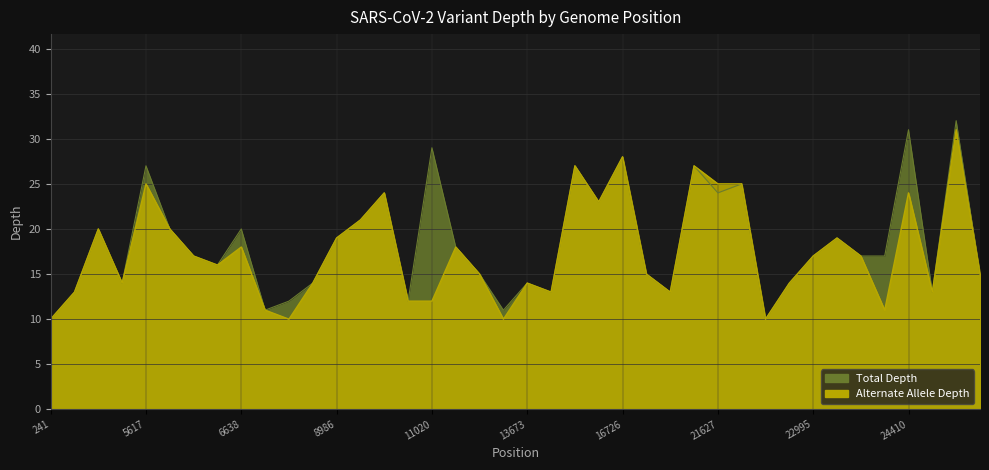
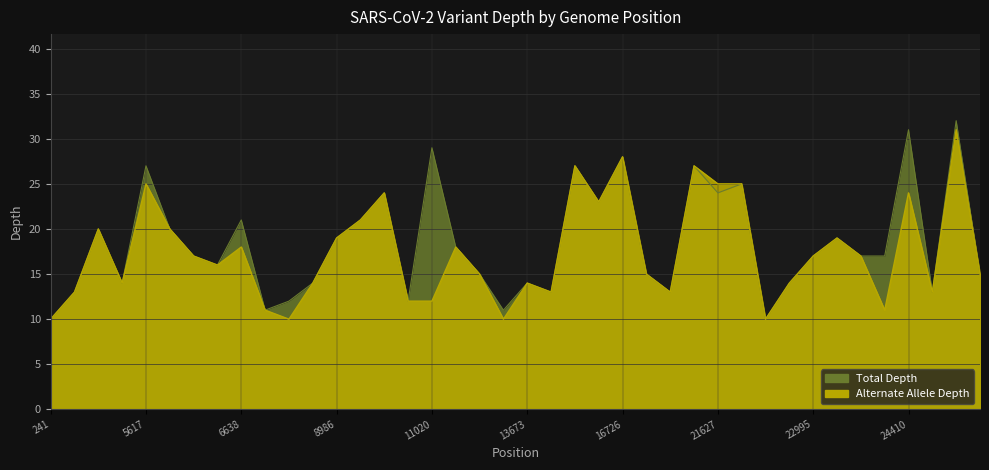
Total Depth, 6638: 20 -> 21
